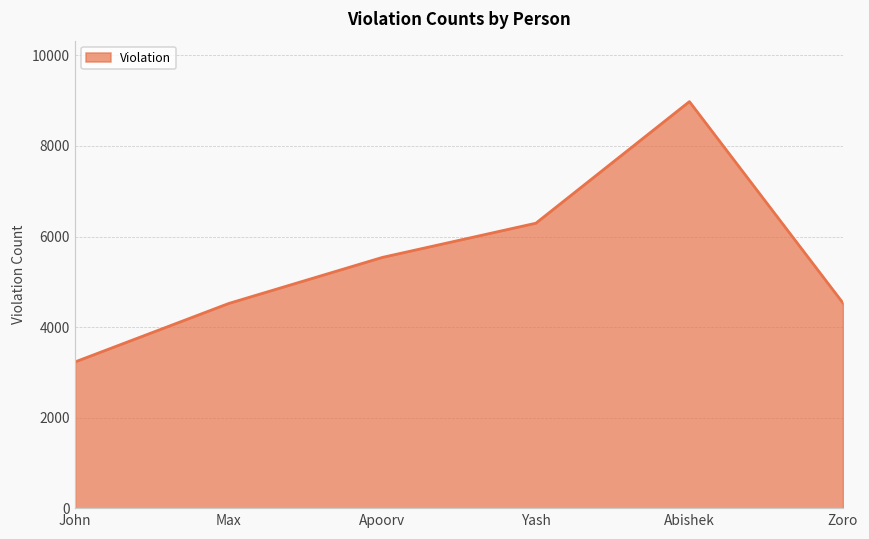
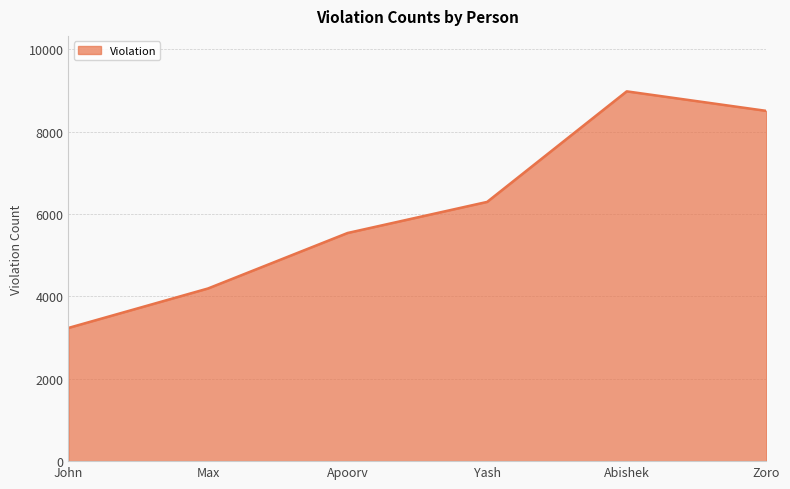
Max: 4500 -> 4200
Zoro: 4500 -> 8500
